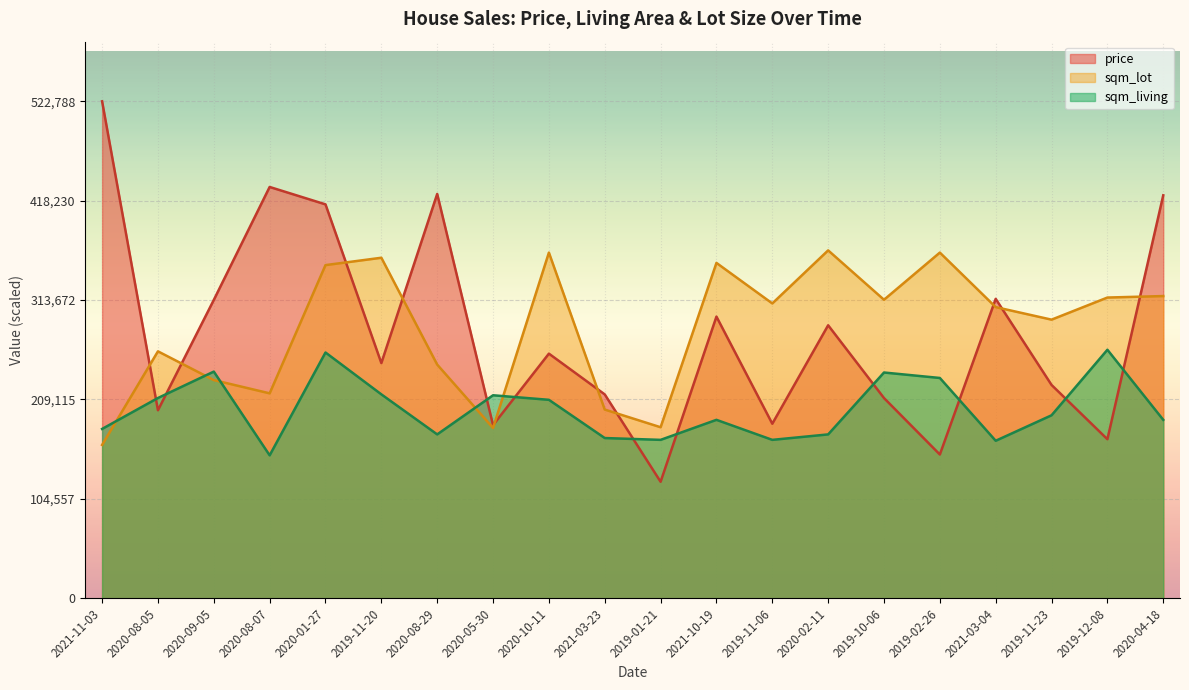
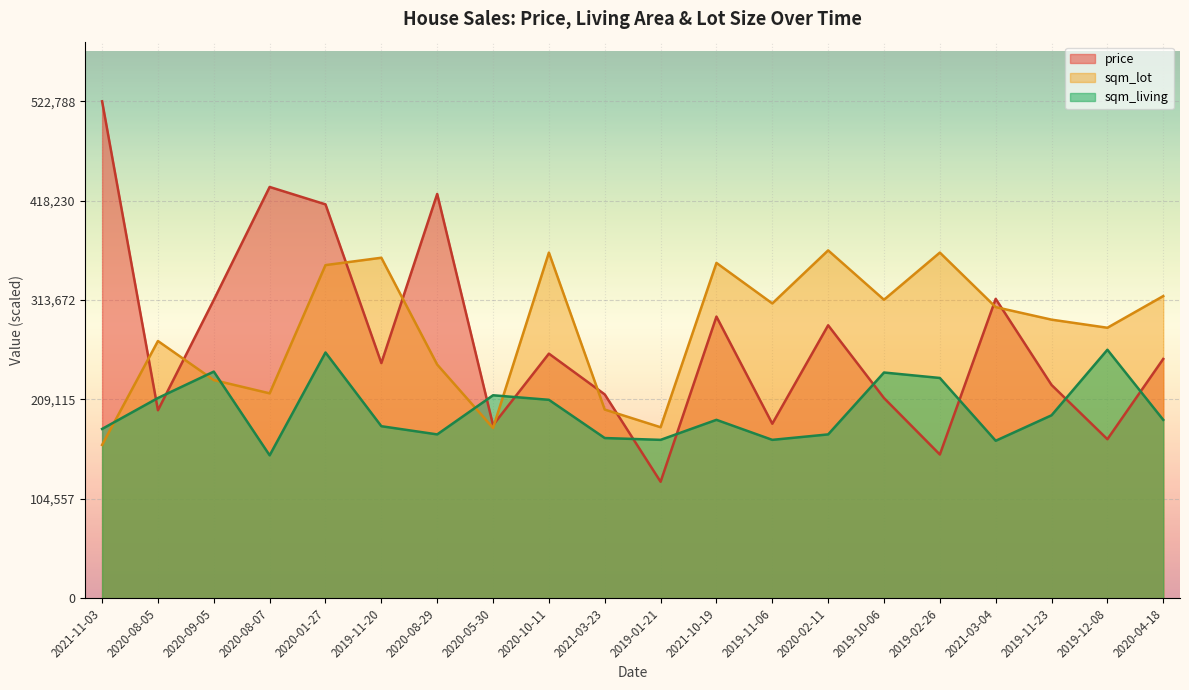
sqm_lot, 2020-08-05: 260,000 -> 270,000
sqm_living, 2019-11-20: 210,000 -> 180,000
sqm_lot, 2019-12-08: 320,000 -> 280,000
price, 2020-04-18: 420,000 -> 250,000
